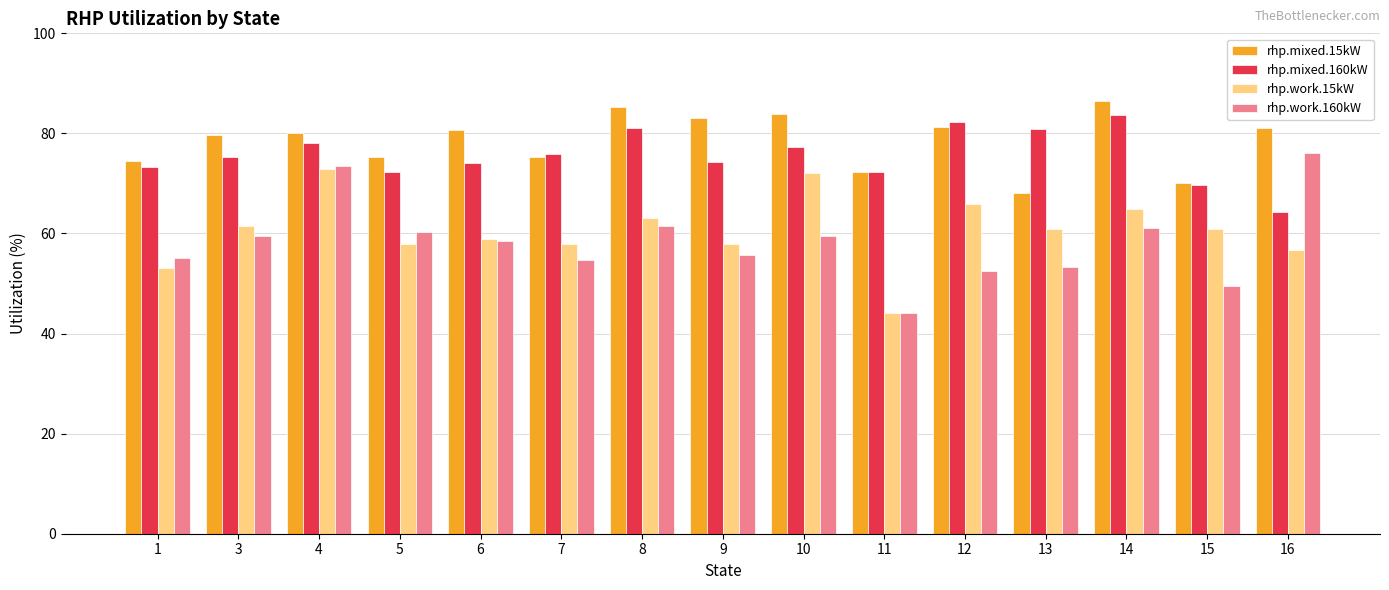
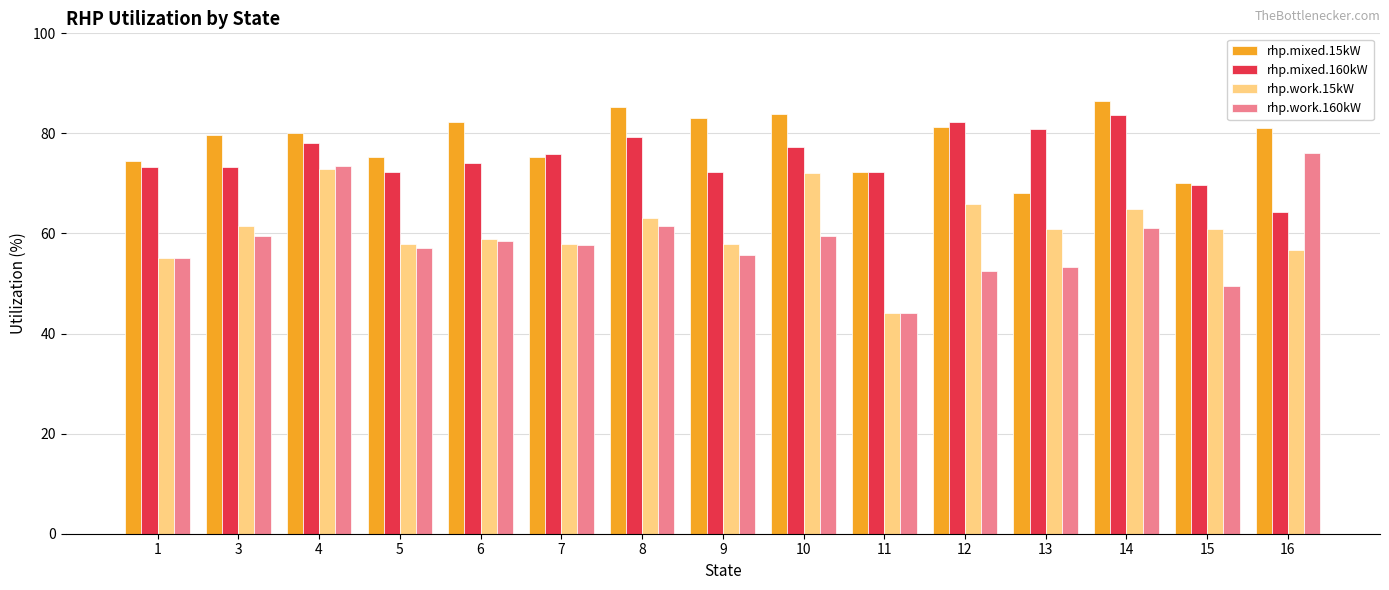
rhp.work.15kW, 1: 53 -> 55
rhp.mixed.160kW, 3: 75 -> 73
rhp.work.160kW, 5: 60 -> 57
rhp.mixed.15kW, 6: 81 -> 82
rhp.work.160kW, 7: 55 -> 58
rhp.mixed.160kW, 8: 81 -> 79
rhp.mixed.160kW, 9: 74 -> 72
